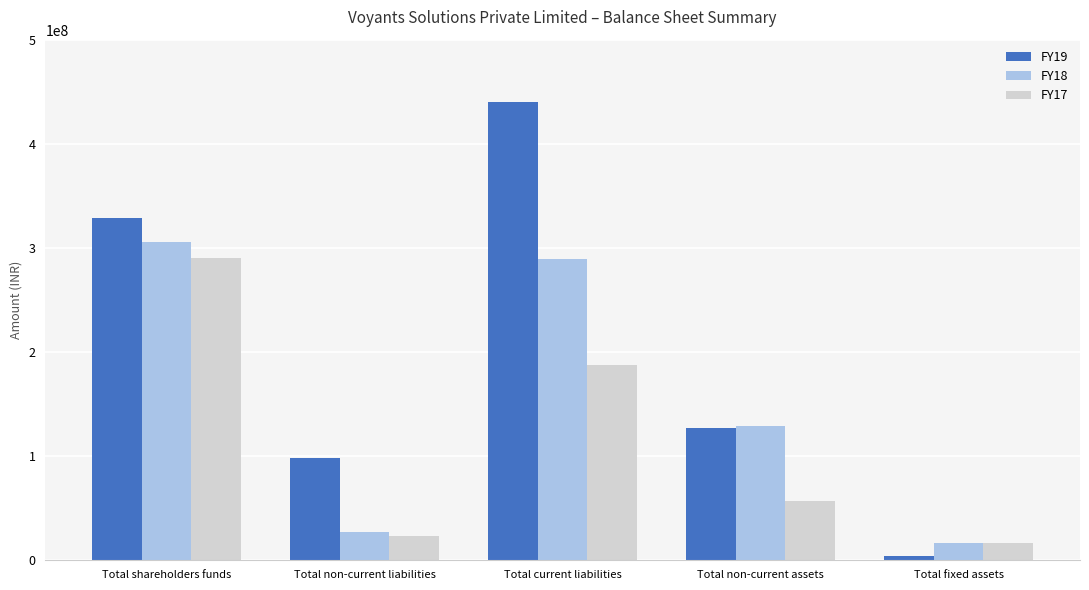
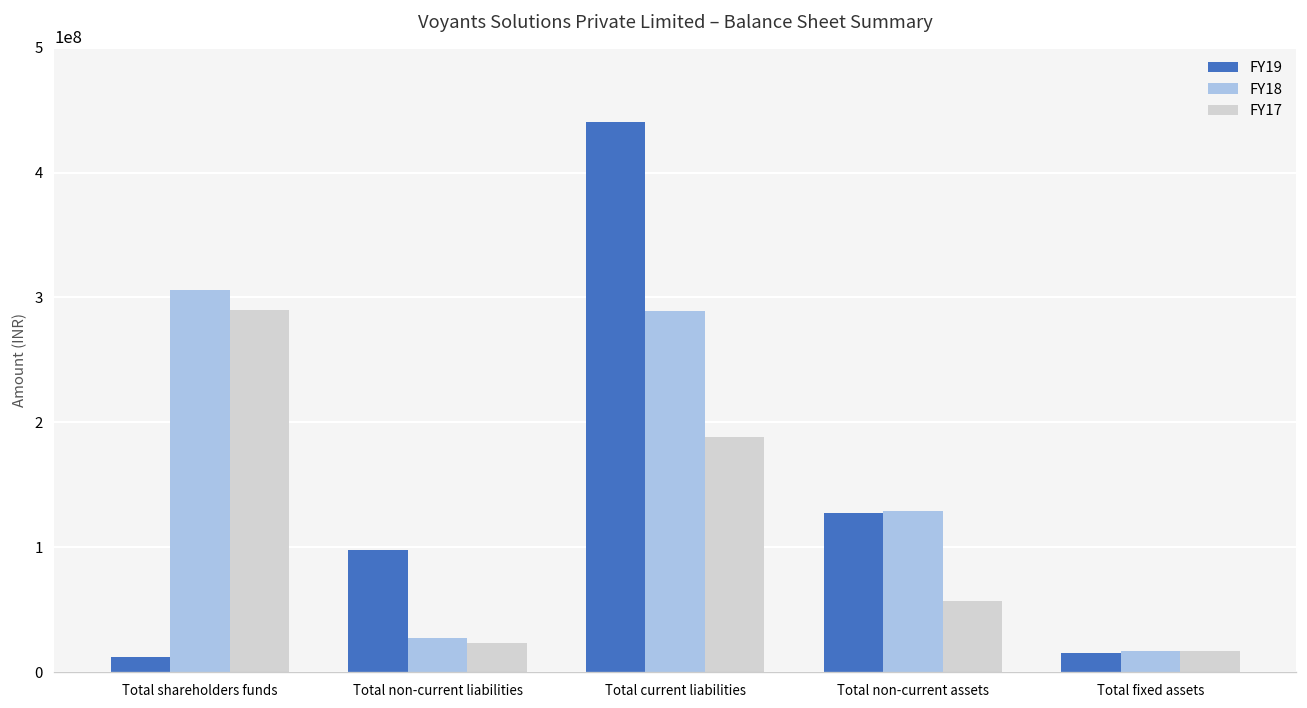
FY19, Total shareholders funds: 329000000 -> 12000000
FY19, Total fixed assets: 4000000 -> 16000000
